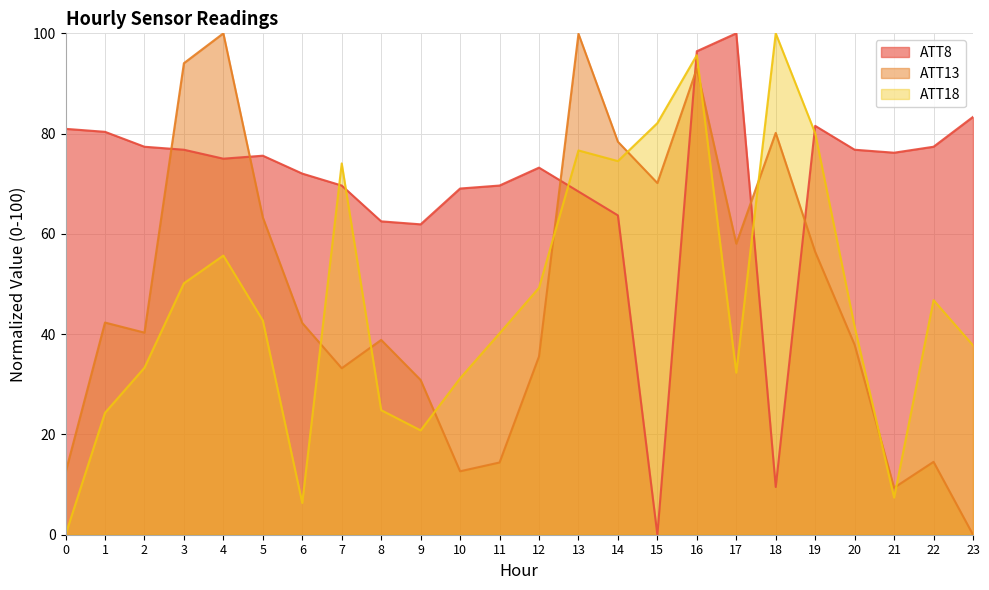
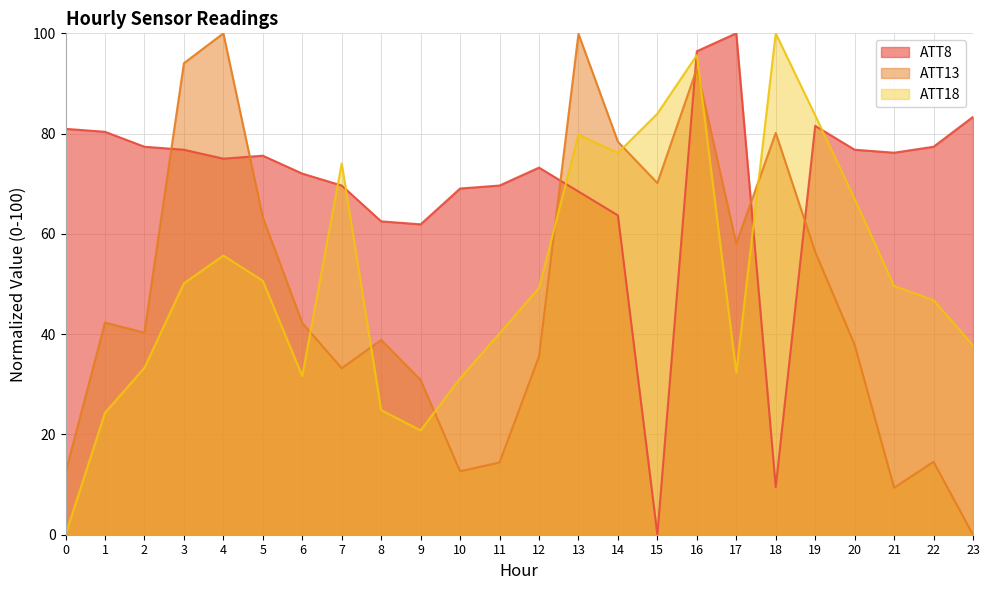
ATT18, 5: 43 -> 51
ATT18, 6: 6 -> 32
ATT18, 13: 77 -> 80
ATT18, 14: 75 -> 76
ATT18, 15: 82 -> 84
ATT18, 19: 80 -> 84
ATT18, 20: 42 -> 67
ATT18, 21: 7 -> 50
